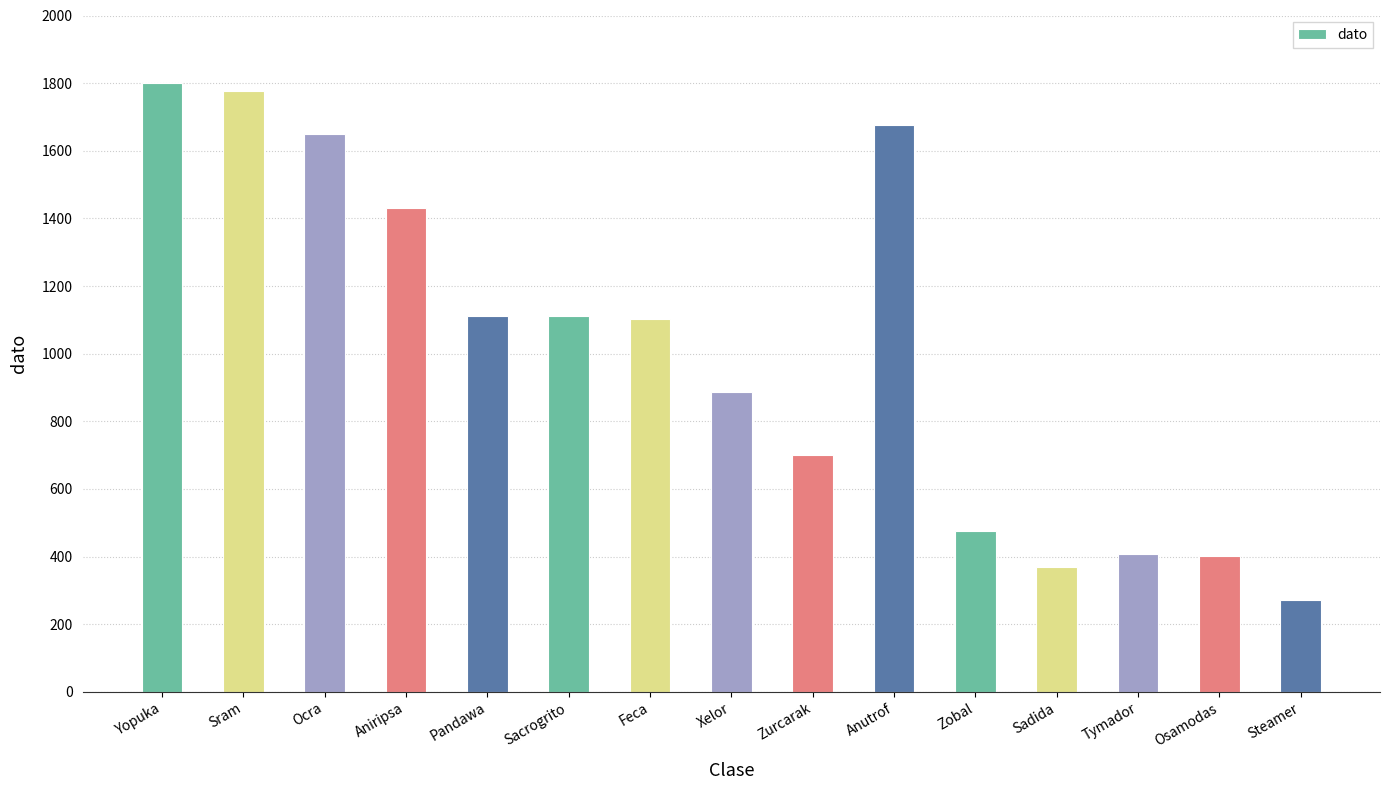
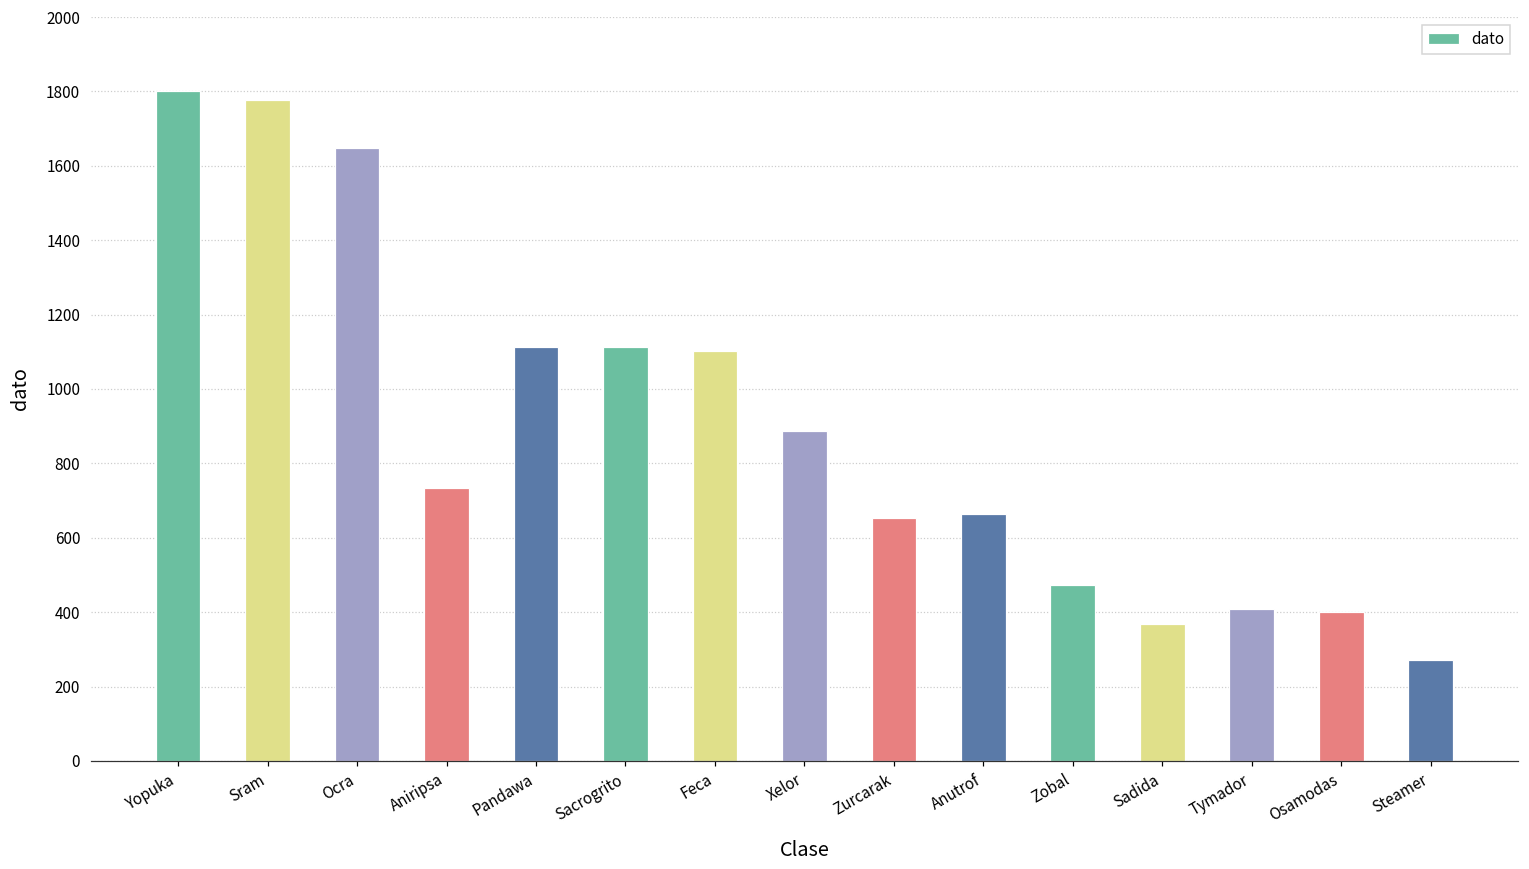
Aniripsa: 1430 -> 740
Zurcarak: 700 -> 650
Anutrof: 1680 -> 660
